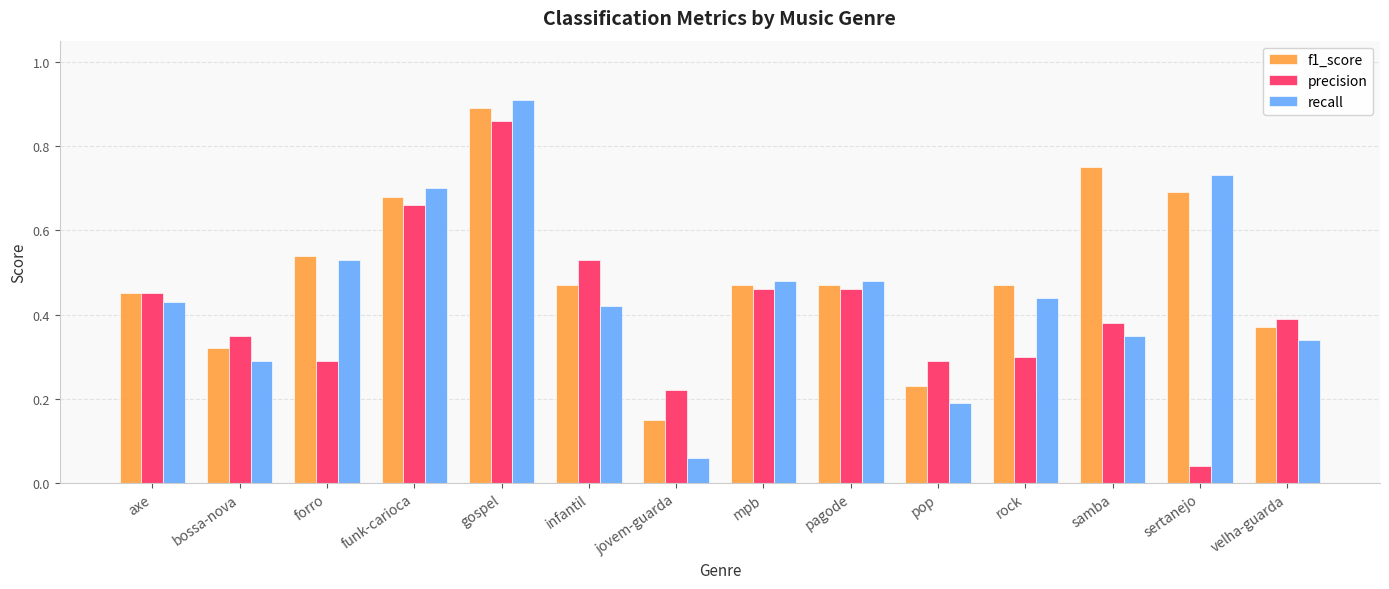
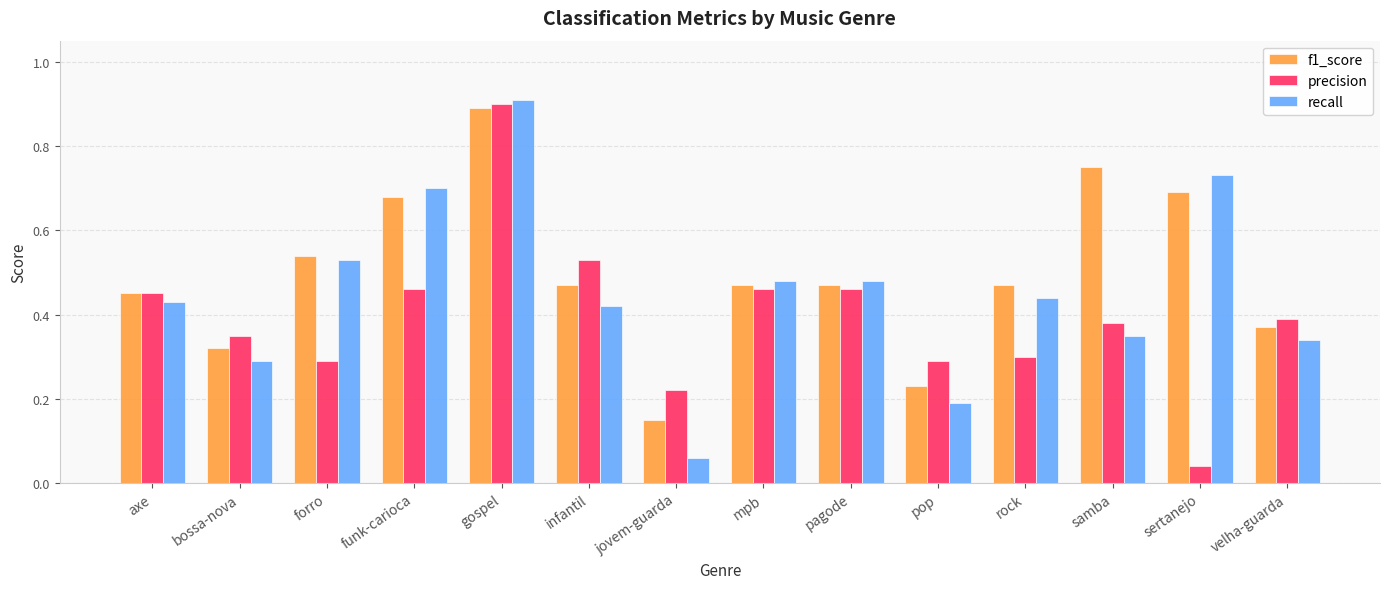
precision, funk-carioca: 0.66 -> 0.46
precision, gospel: 0.86 -> 0.90
